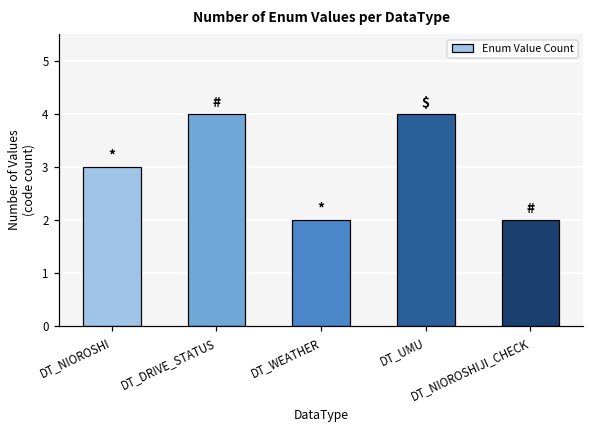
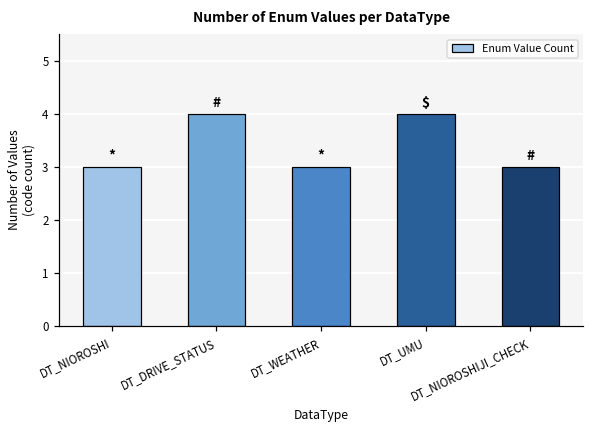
DT_WEATHER: 2 -> 3
DT_NIOROSHIJI_CHECK: 2 -> 3
